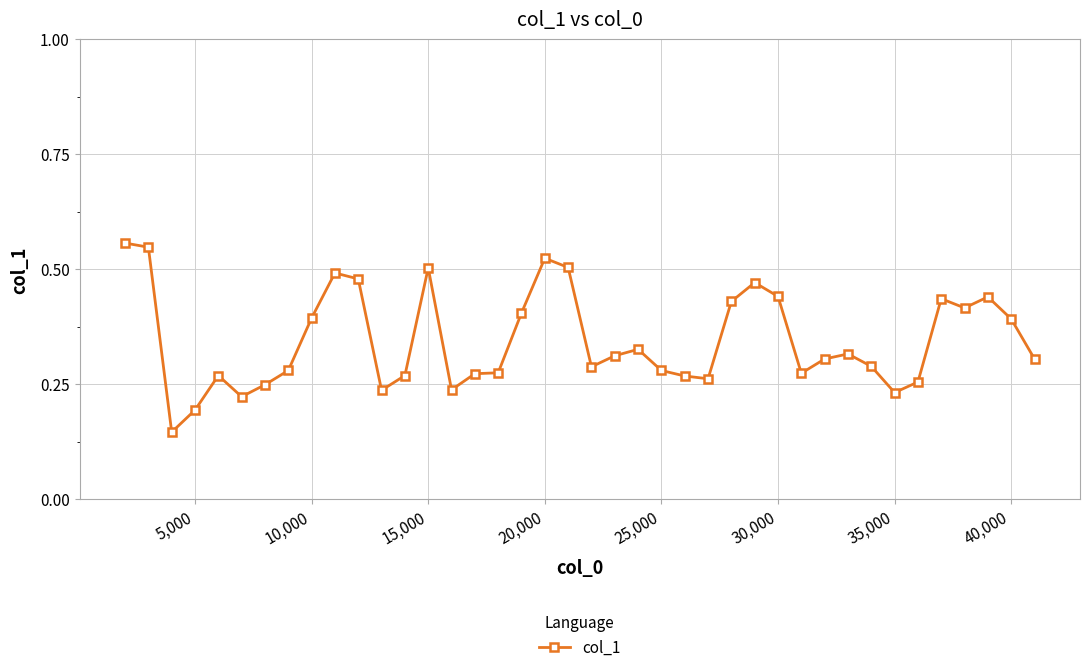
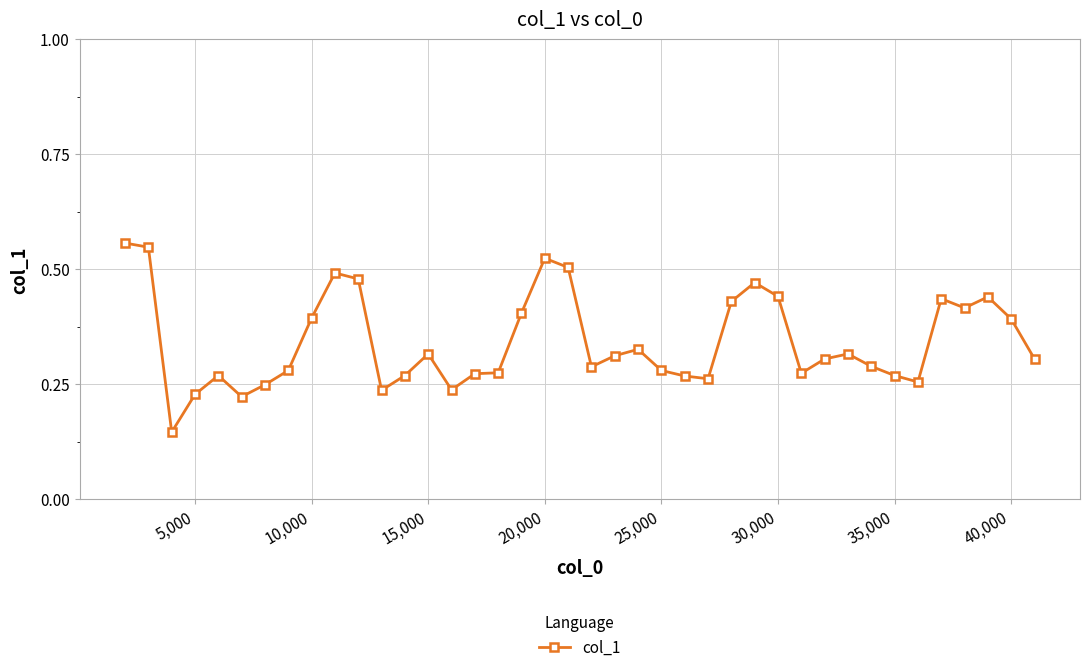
5,000: 0.19 -> 0.23
15,000: 0.50 -> 0.32
35,000: 0.23 -> 0.27
